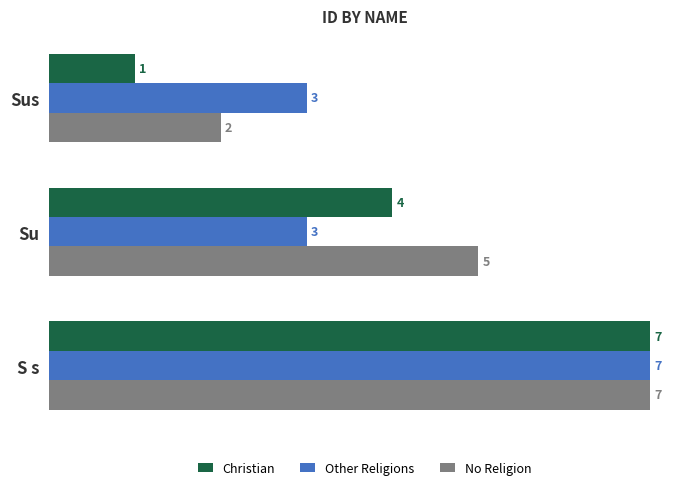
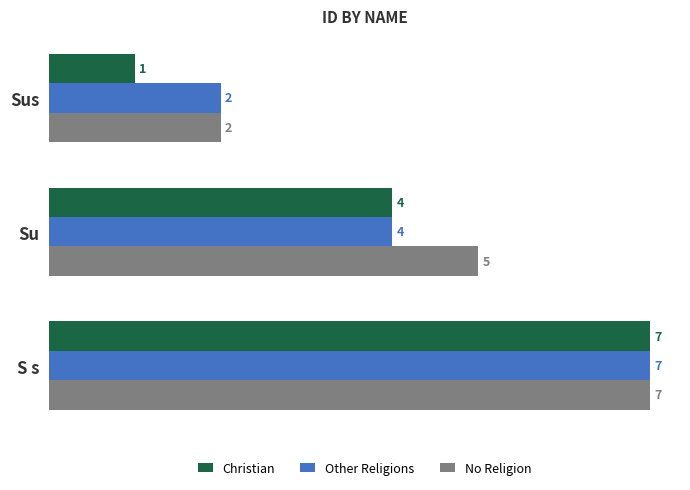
Other Religions, Sus: 3 -> 2
Other Religions, Su: 3 -> 4
